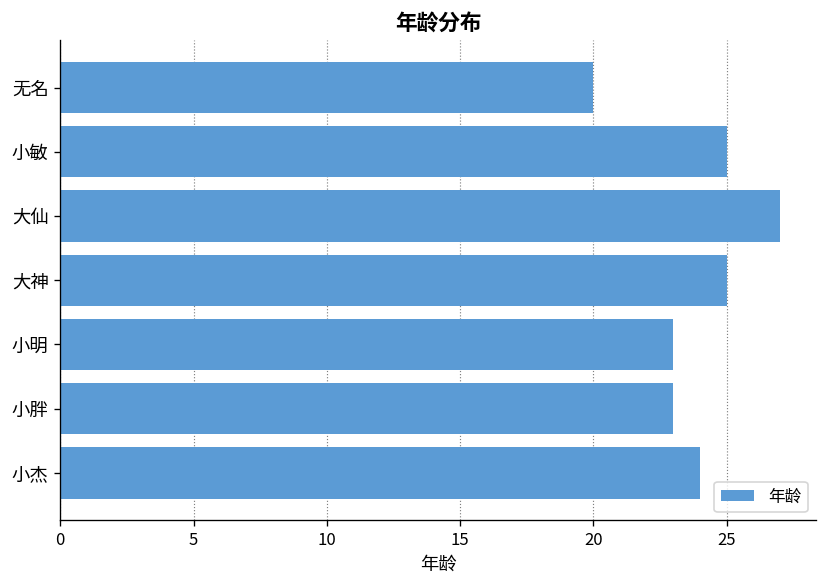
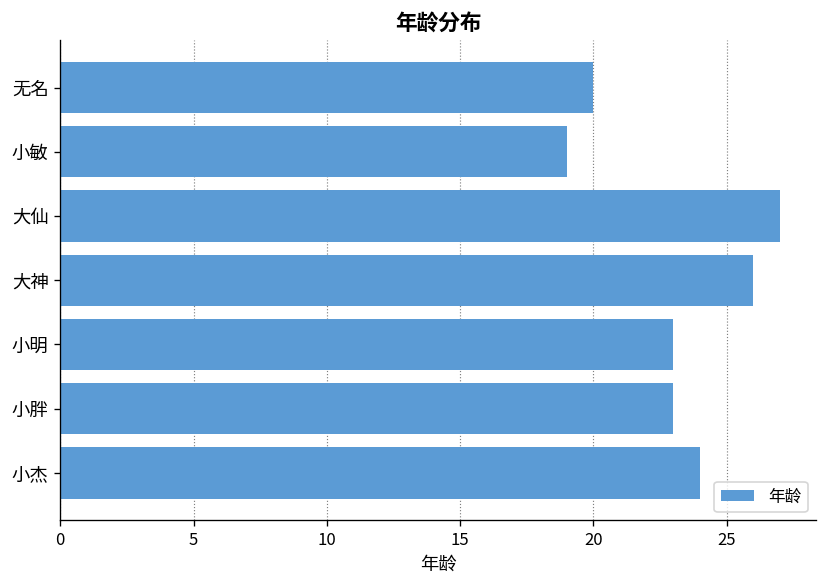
小敏: 25 -> 19
大神: 25 -> 26
